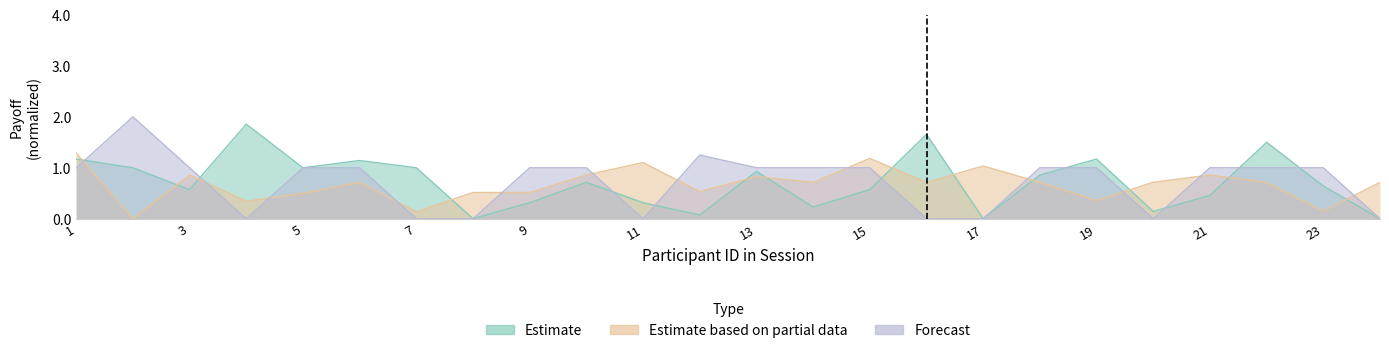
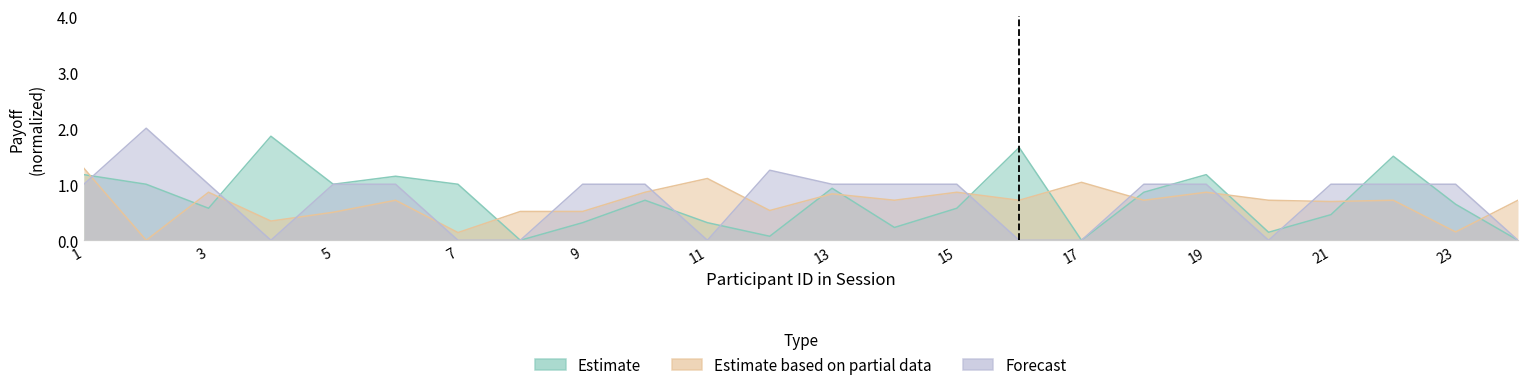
Estimate based on partial data, 15: 1.2 -> 0.9
Estimate based on partial data, 19: 0.4 -> 0.9
Estimate based on partial data, 21: 0.9 -> 0.7
